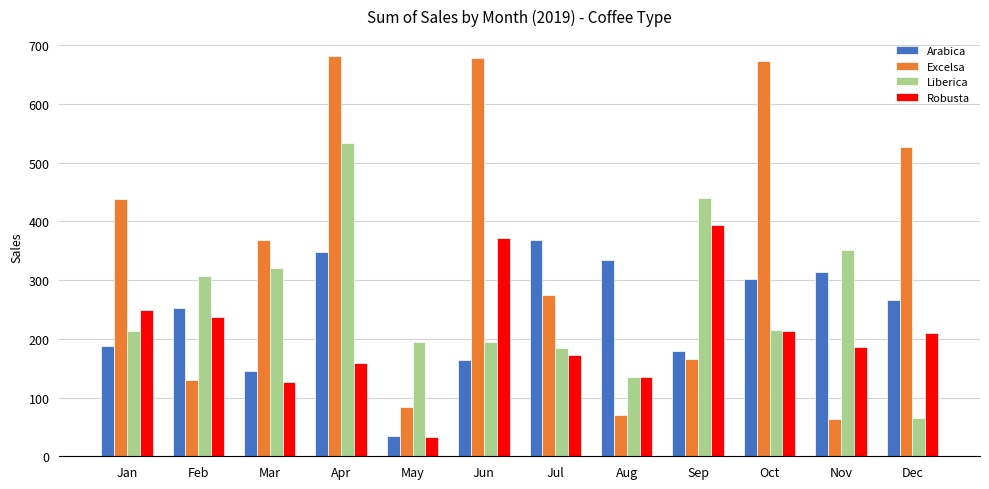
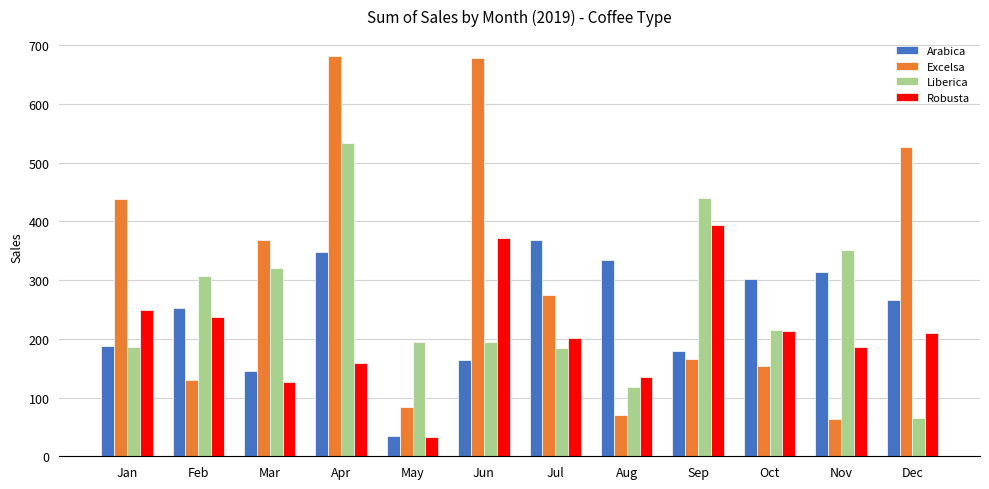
Liberica, Jan: 210 -> 190
Robusta, Jul: 170 -> 200
Liberica, Aug: 130 -> 120
Excelsa, Oct: 670 -> 150
